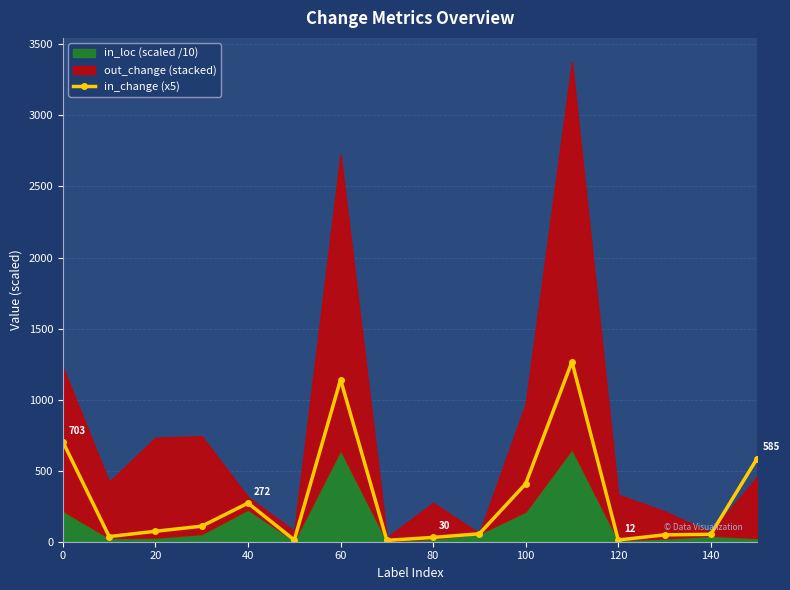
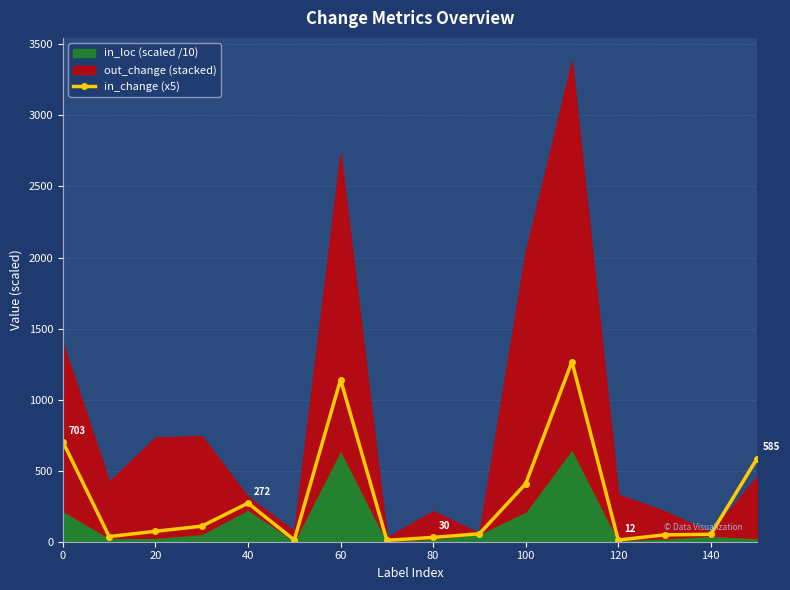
out_change (stacked), 0: 1010 -> 1180
out_change (stacked), 80: 250 -> 190
out_change (stacked), 100: 760 -> 1820
